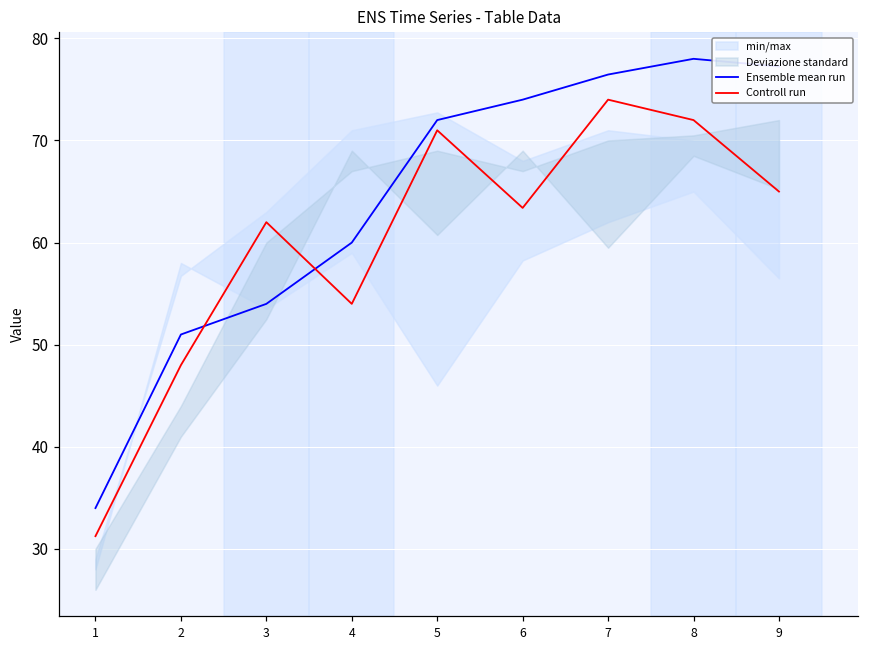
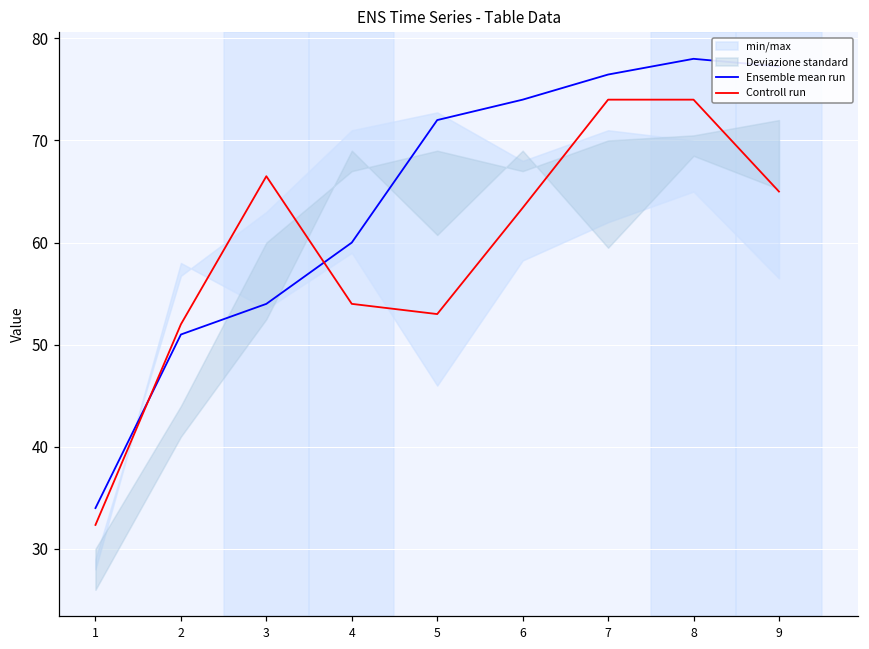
Controll run, 1: 31 -> 32
Controll run, 2: 48 -> 52
Controll run, 3: 62 -> 67
Controll run, 5: 71 -> 53
Controll run, 8: 72 -> 74
